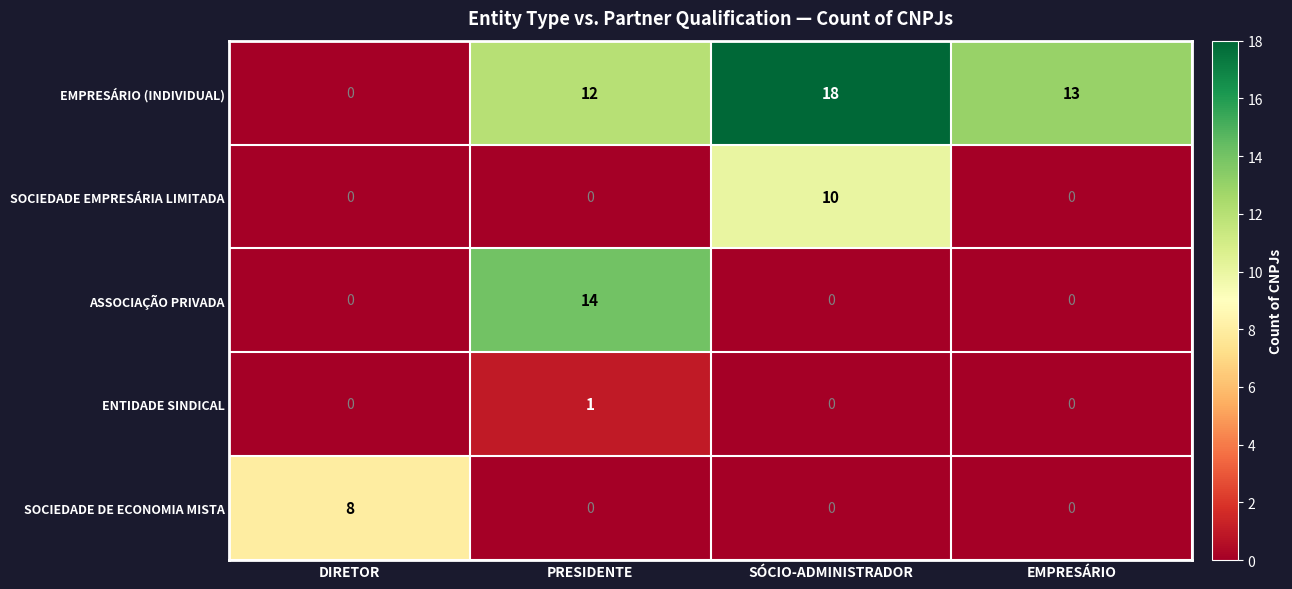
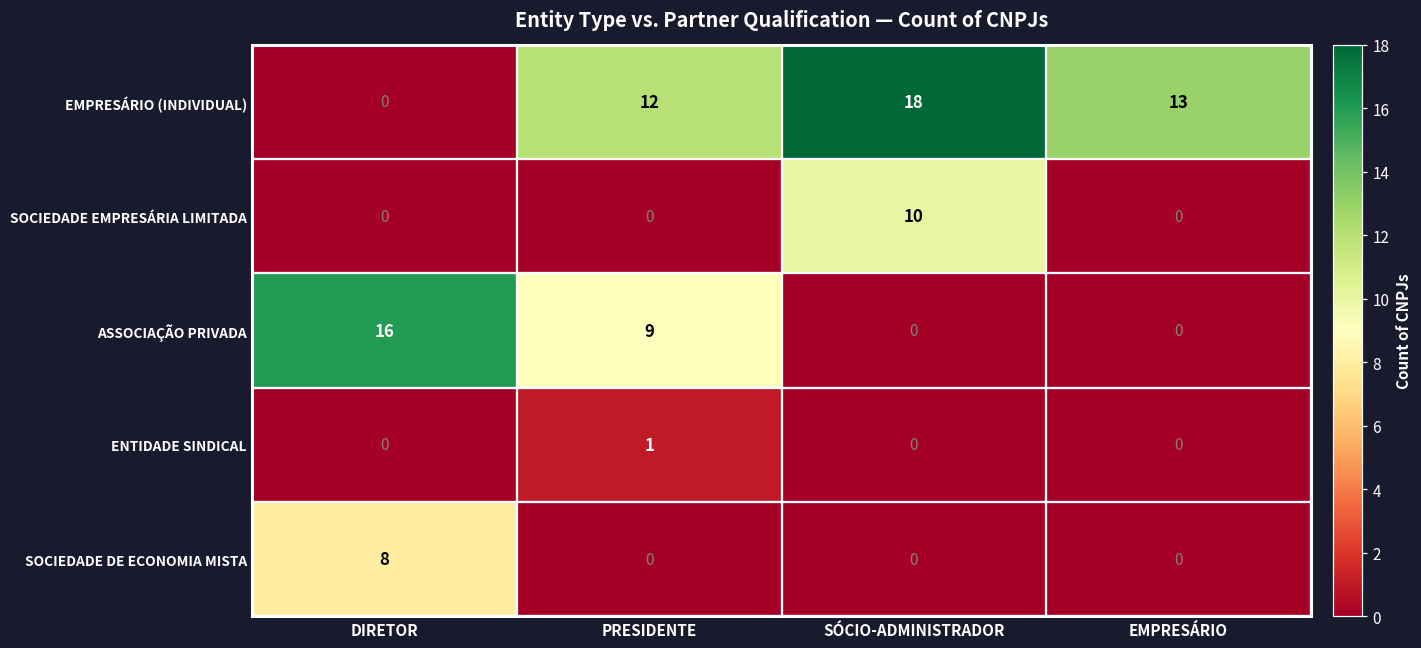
ASSOCIAÇÃO PRIVADA, DIRETOR: 0 -> 16
ASSOCIAÇÃO PRIVADA, PRESIDENTE: 14 -> 9
